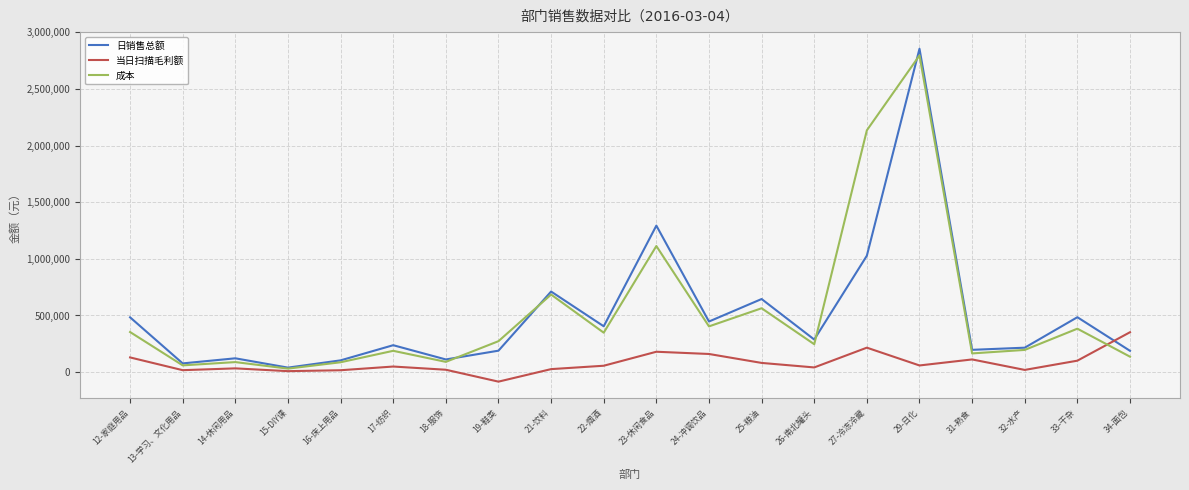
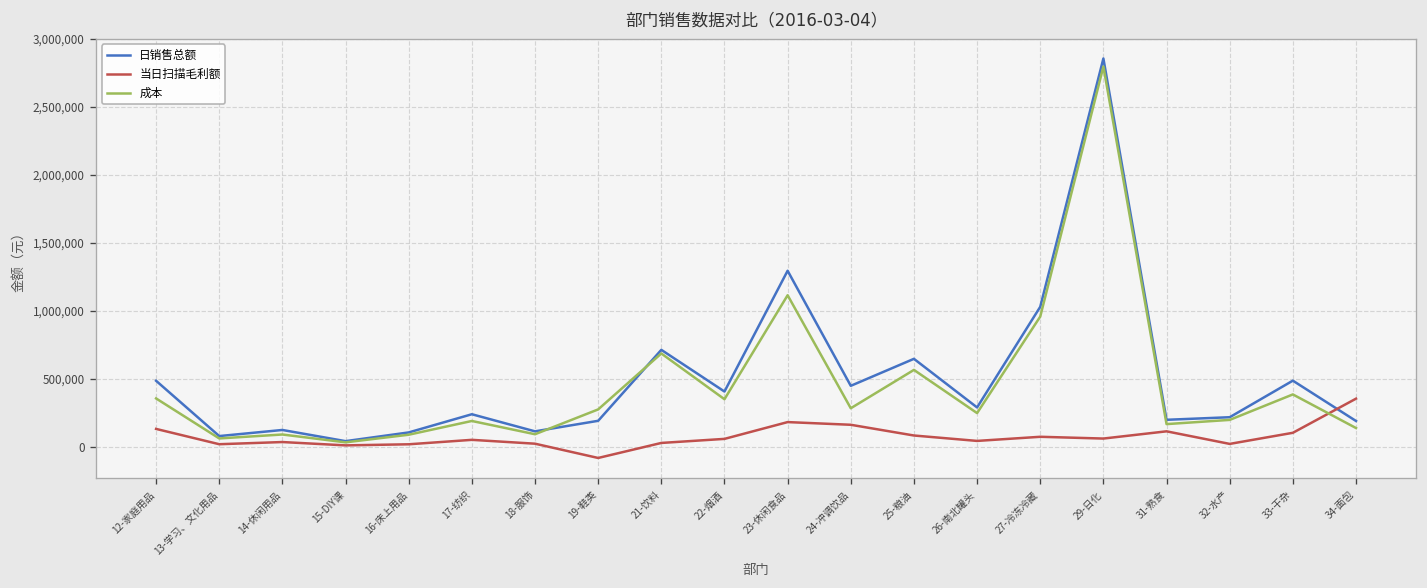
成本, 24-冲调饮品: 400,000 -> 280,000
当日扫描毛利额, 27-冷冻冷藏: 220,000 -> 70,000
成本, 27-冷冻冷藏: 2,130,000 -> 960,000
